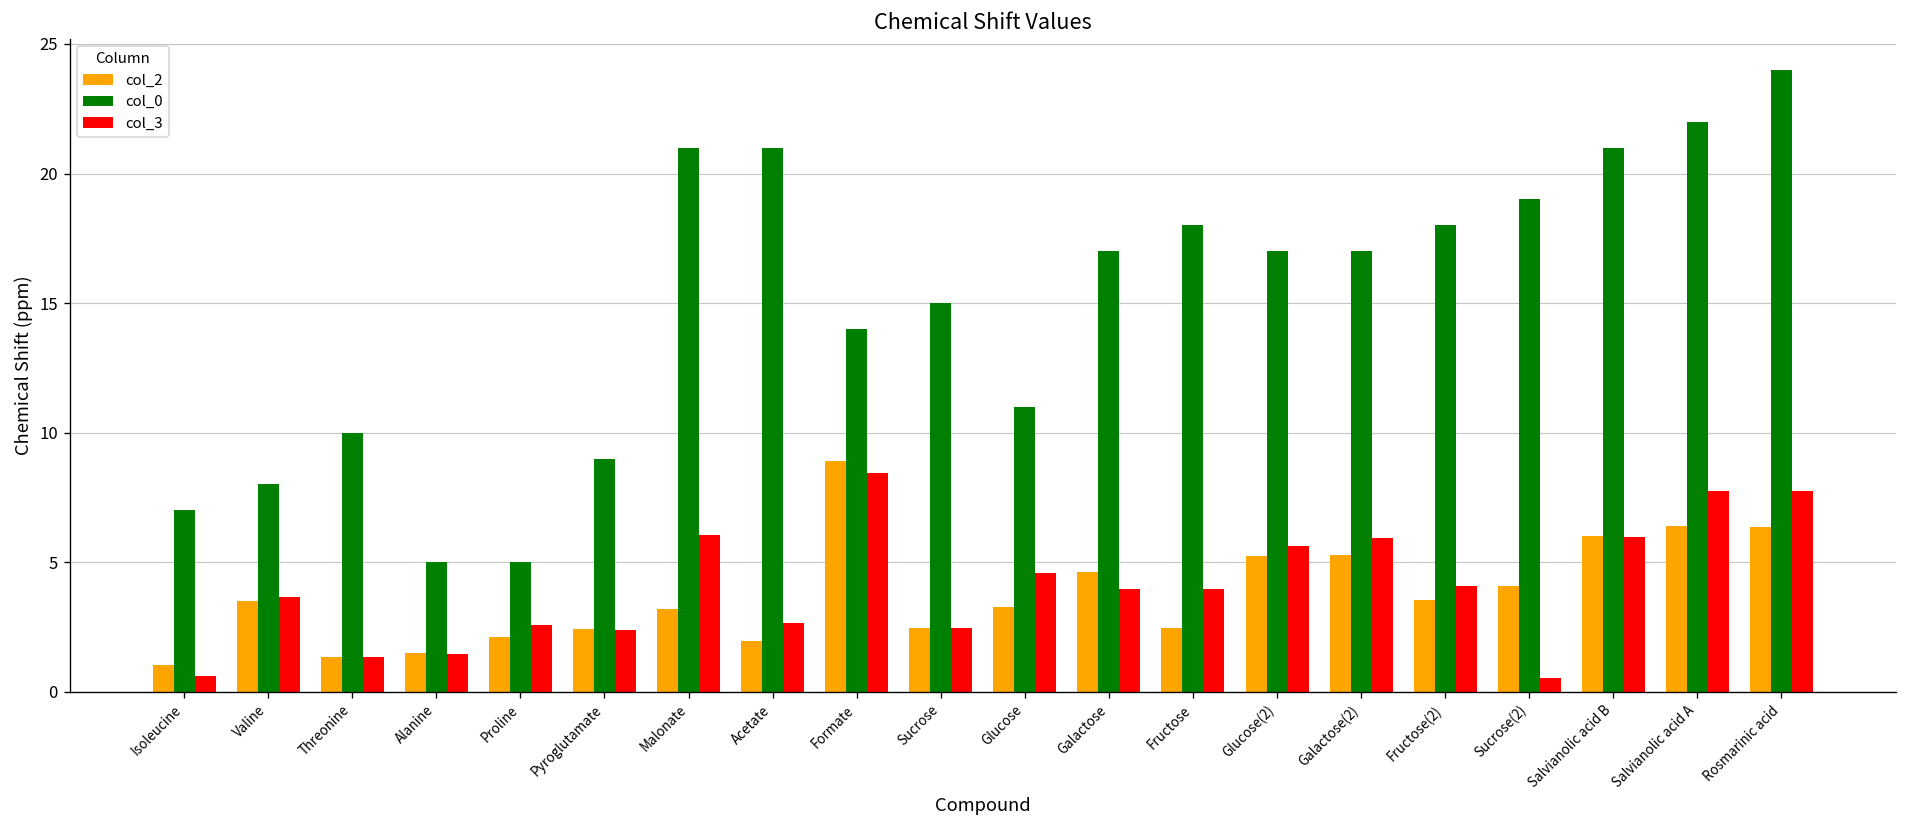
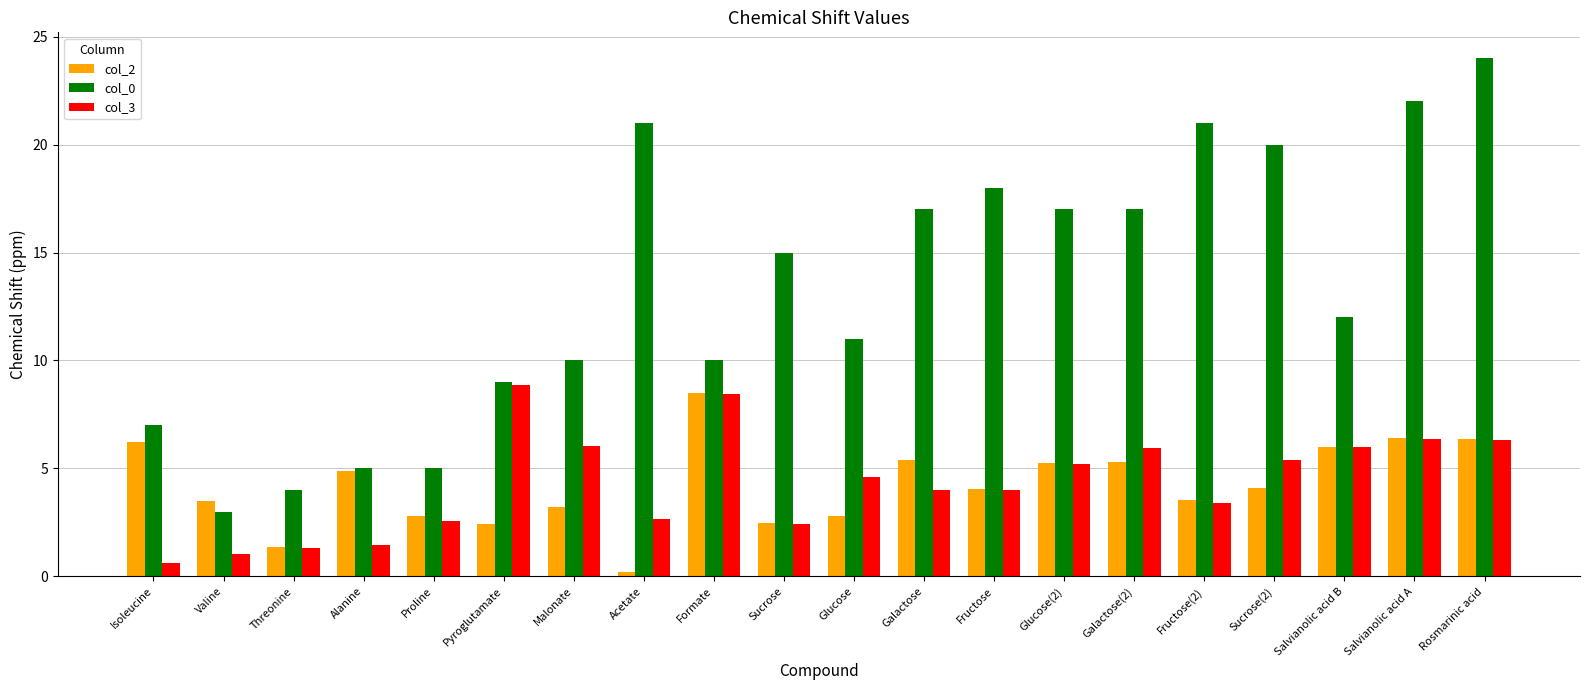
col_2, Isoleucine: 1.0 -> 6.2
col_0, Valine: 8 -> 3
col_3, Valine: 3.7 -> 1.0
col_0, Threonine: 10 -> 4
col_2, Alanine: 1.5 -> 4.9
col_2, Proline: 2.1 -> 2.8
col_3, Pyroglutamate: 2.4 -> 8.9
col_0, Malonate: 21 -> 10
col_2, Acetate: 2.0 -> 0.2
col_2, Formate: 8.9 -> 8.5
col_0, Formate: 14 -> 10
col_2, Glucose: 3.3 -> 2.8
col_2, Galactose: 4.6 -> 5.4
col_2, Fructose: 2.5 -> 4.1
col_3, Glucose(2): 5.6 -> 5.2
col_0, Fructose(2): 18 -> 21
col_3, Fructose(2): 4.1 -> 3.4
col_0, Sucrose(2): 19 -> 20
col_3, Sucrose(2): 0.5 -> 5.4
col_0, Salvianolic acid B: 21 -> 12
col_3, Salvianolic acid A: 7.8 -> 6.4
col_3, Rosmarinic acid: 7.8 -> 6.3
